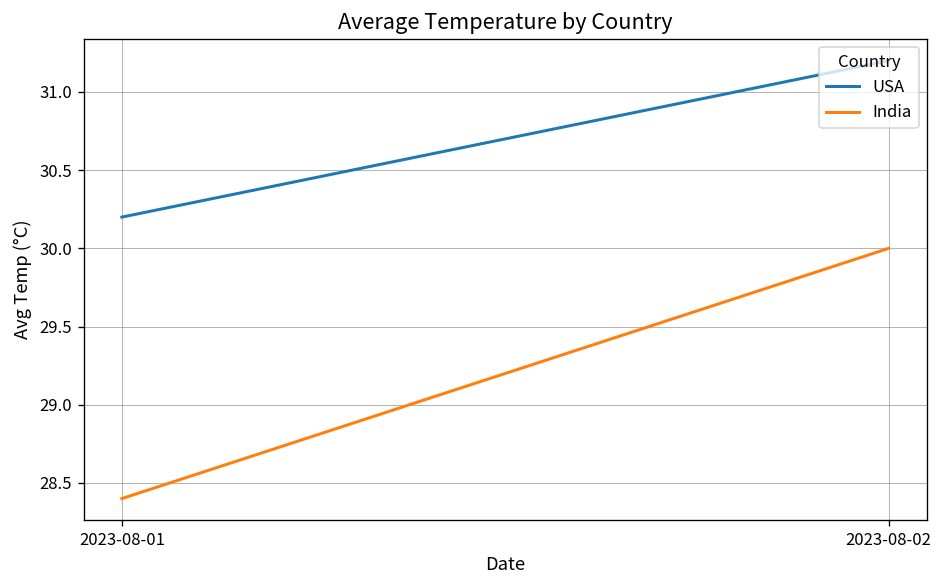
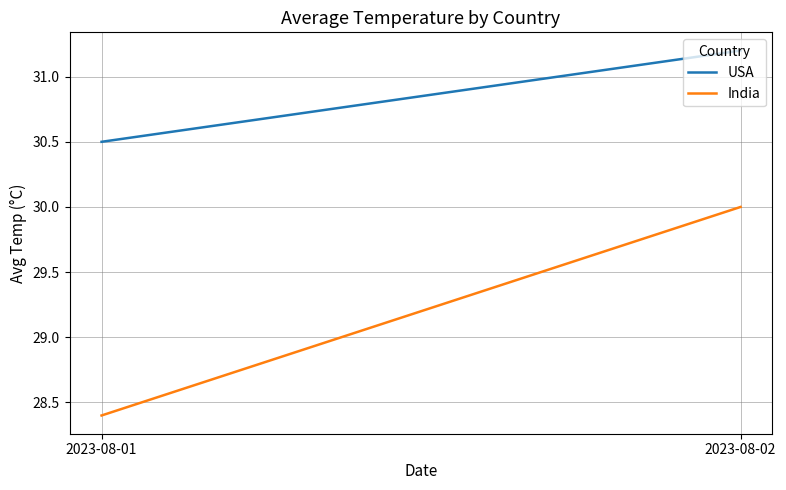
USA, 2023-08-01: 30.2 -> 30.5
